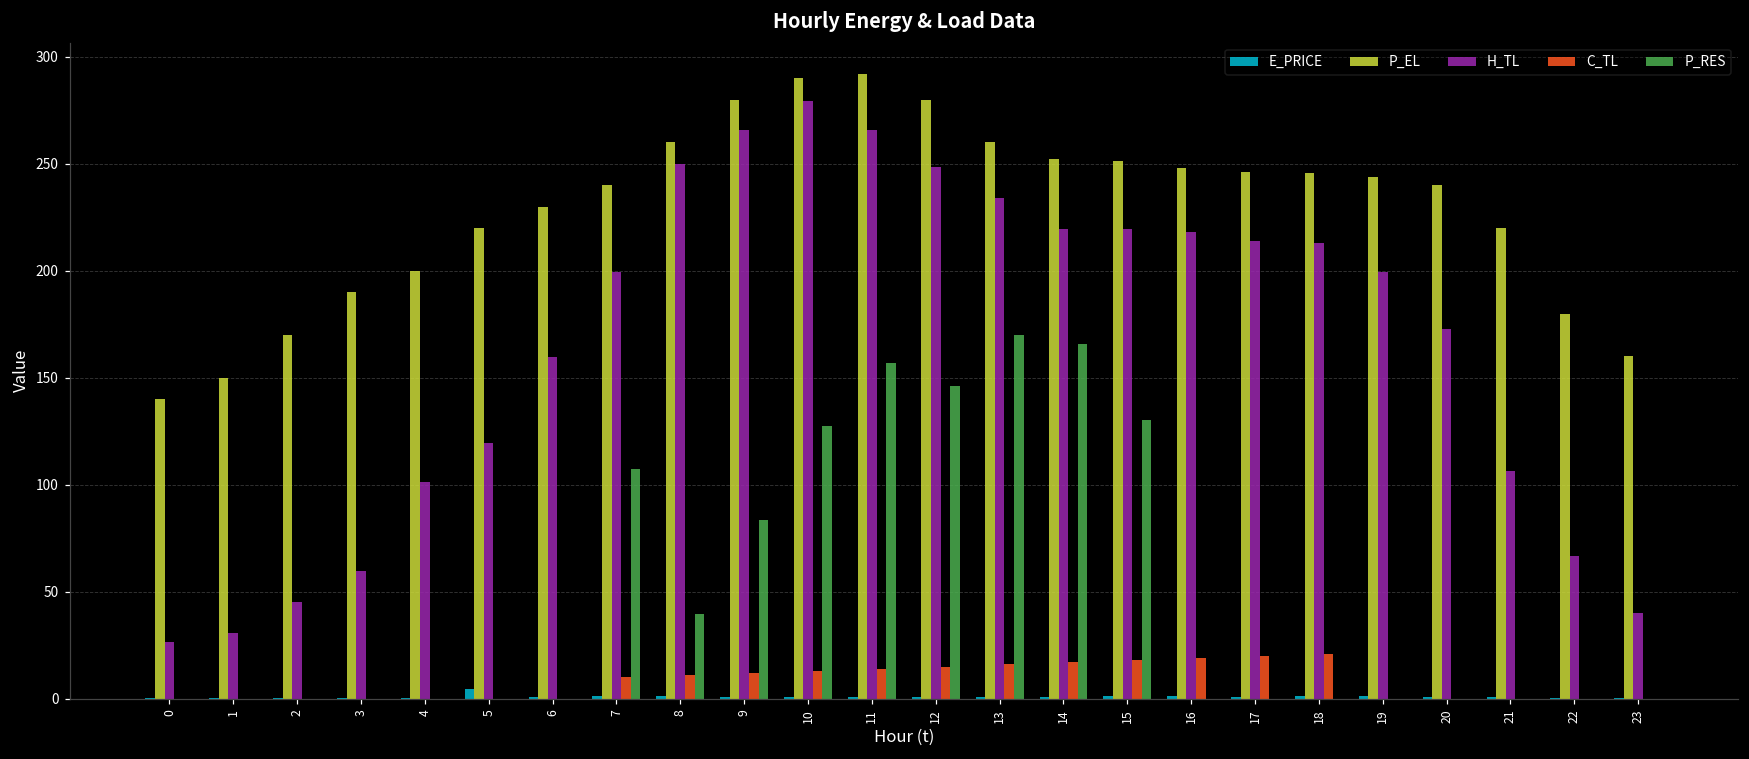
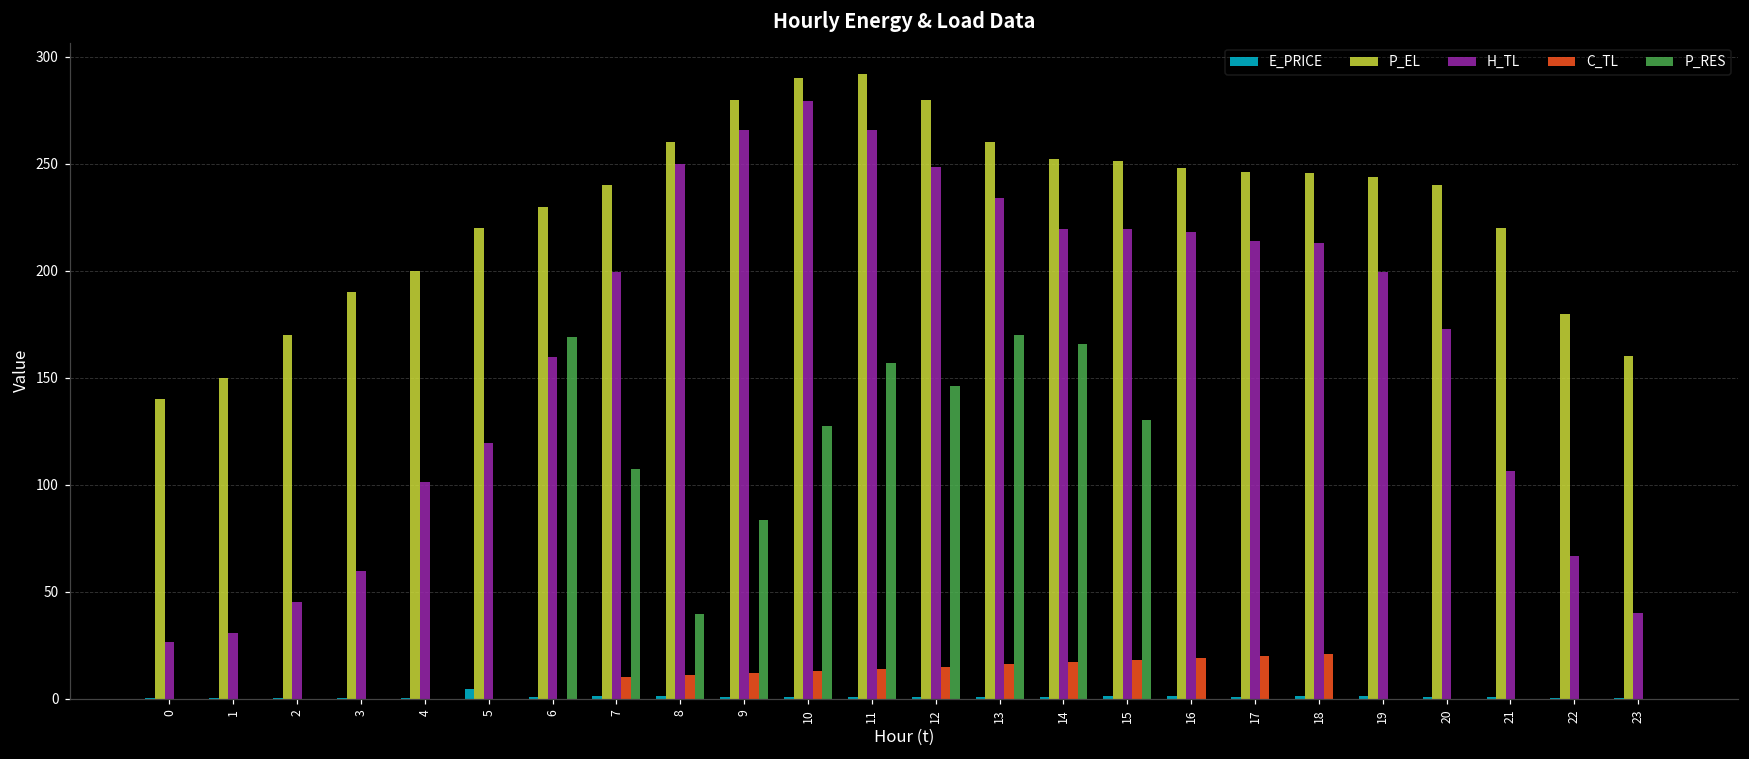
P_RES, 6: 0 -> 169
